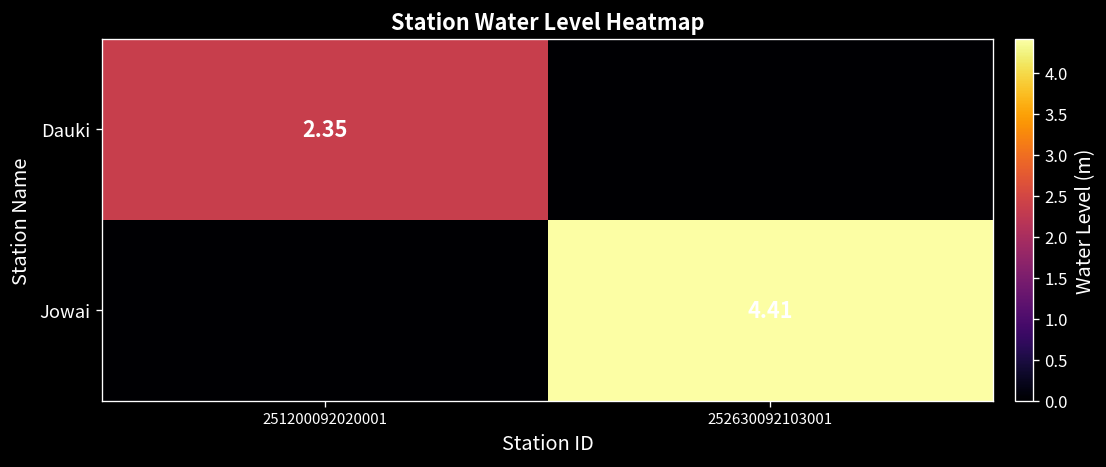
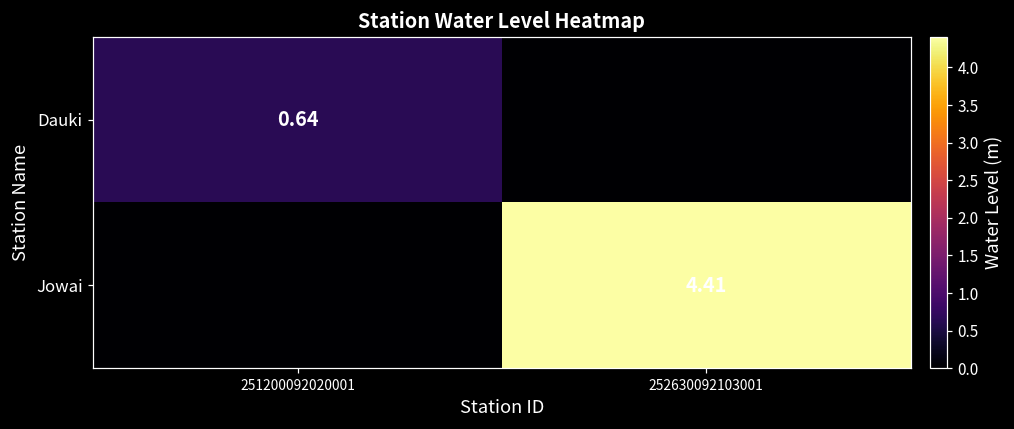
Dauki, 251200092020001: 2.35 -> 0.64
